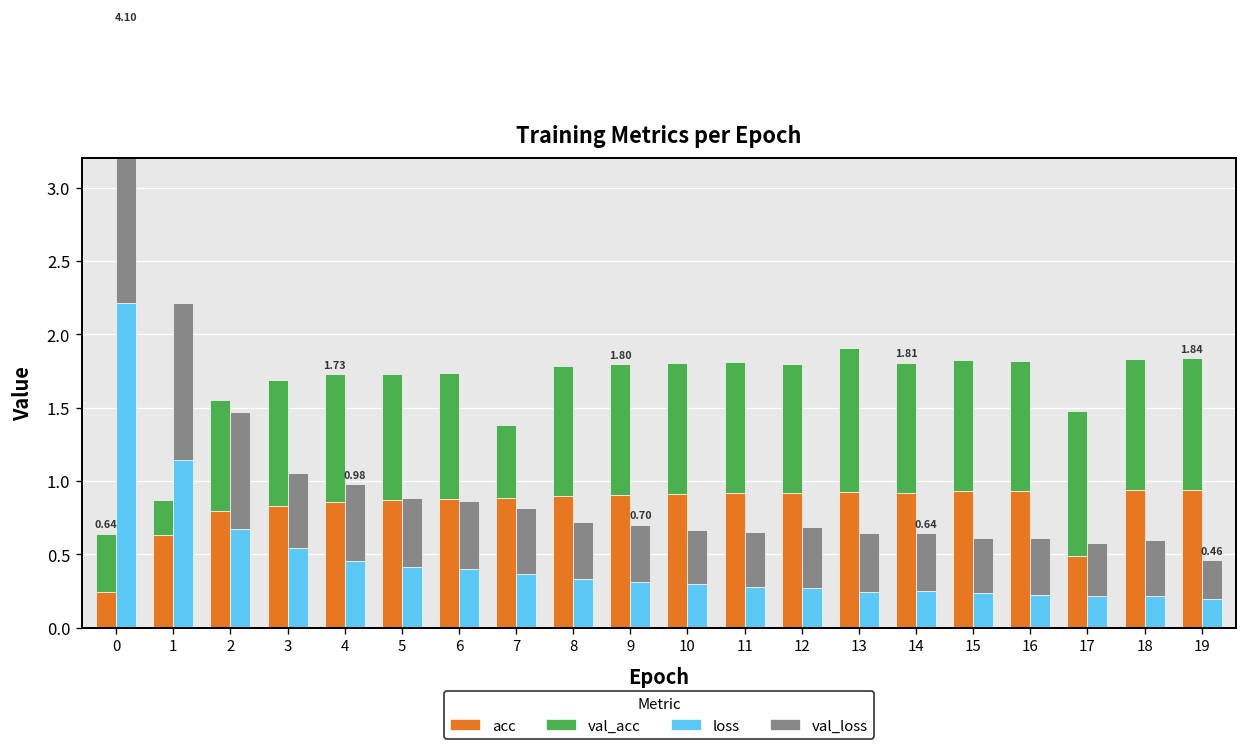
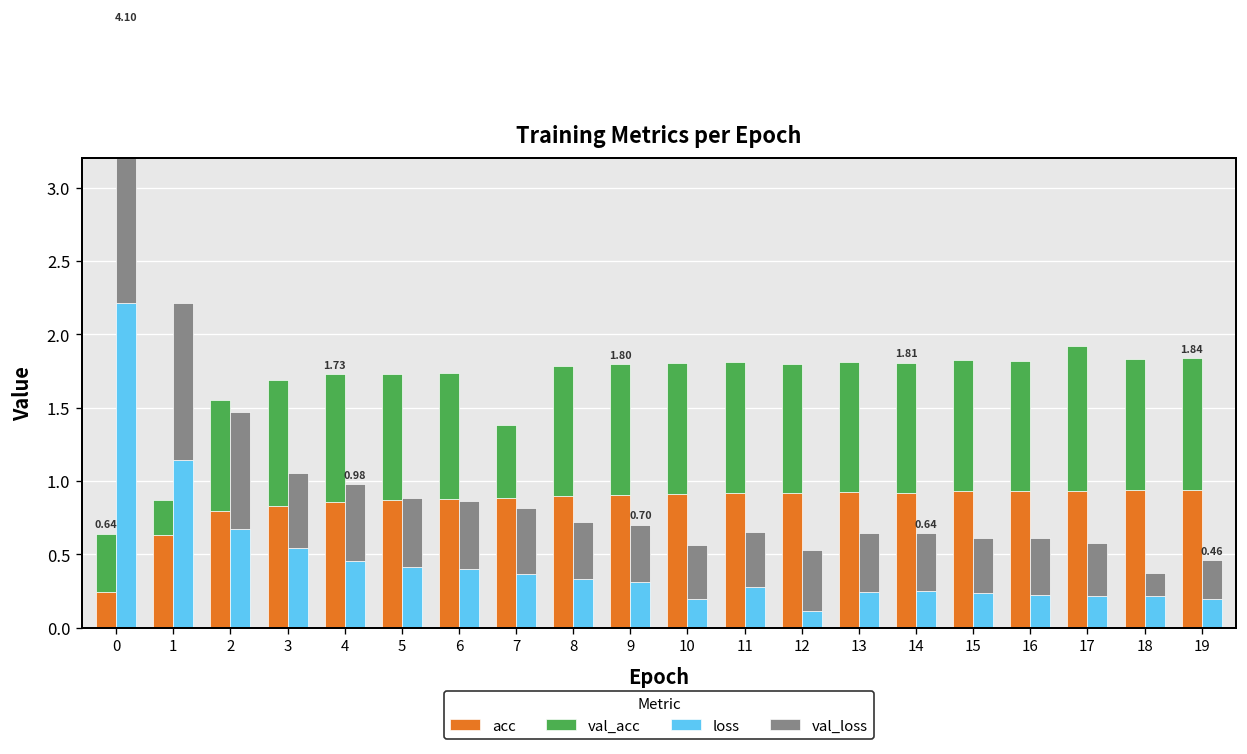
loss, 10: 0.30 -> 0.19
loss, 12: 0.27 -> 0.11
val_acc, 13: 0.98 -> 0.89
acc, 17: 0.49 -> 0.93
val_loss, 18: 0.38 -> 0.16
